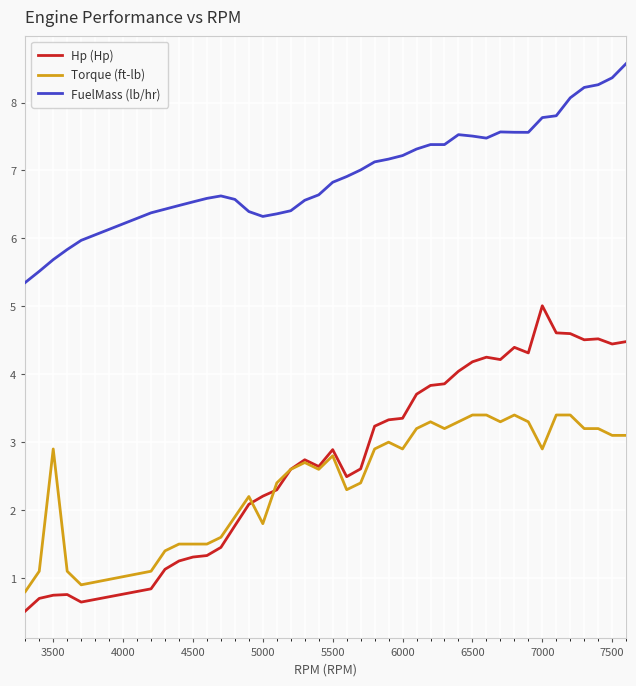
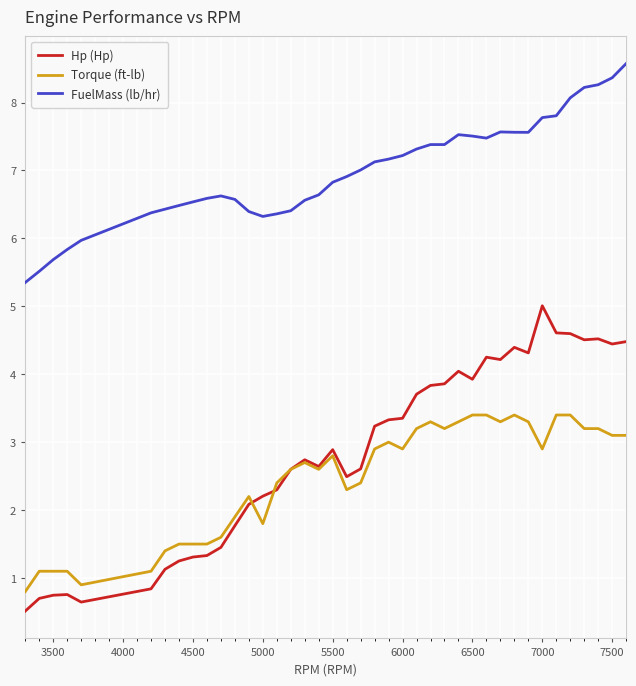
Torque (ft-lb), 3500: 2.9 -> 1.1
Hp (Hp), 6500: 4.2 -> 3.9
